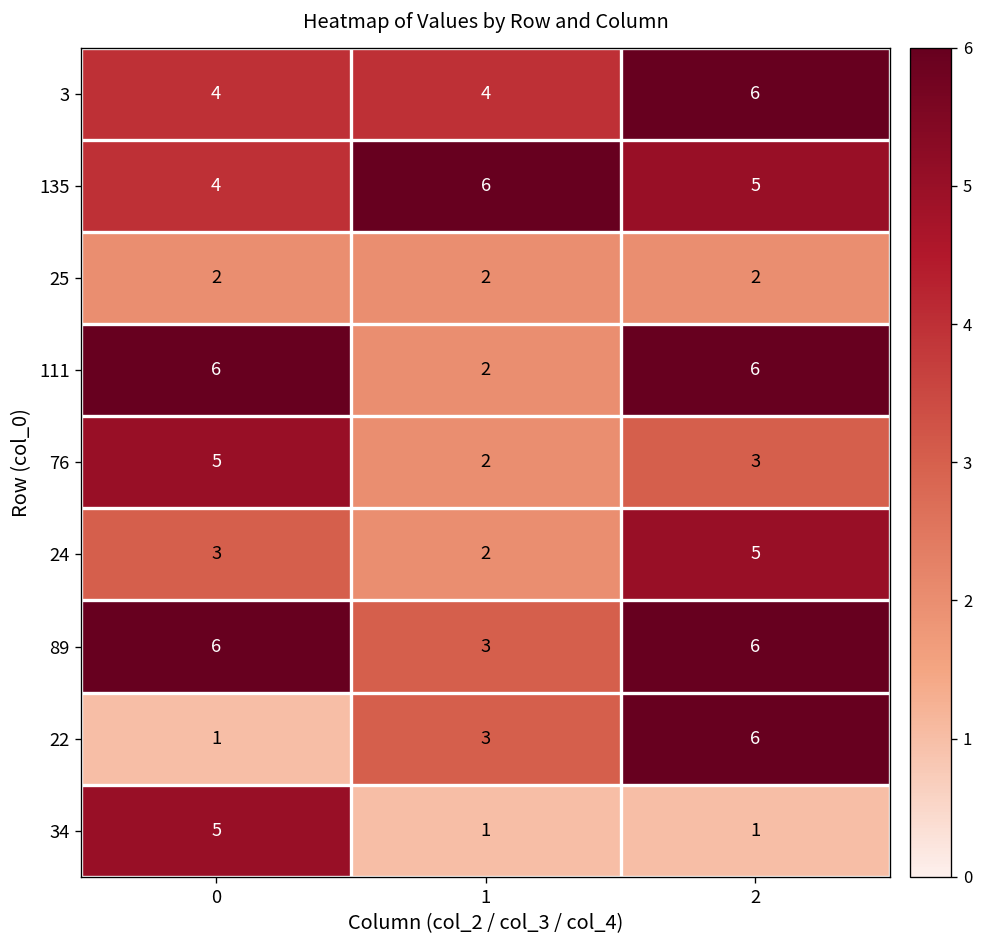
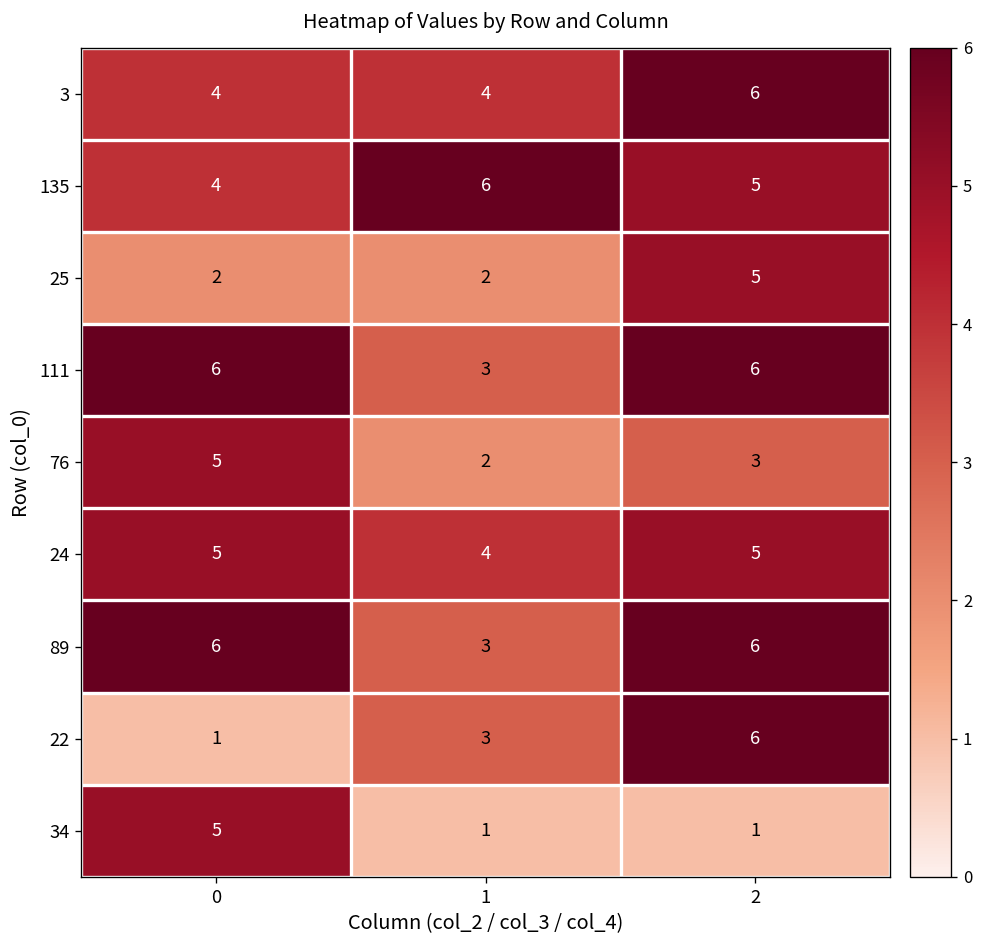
25, 2: 2 -> 5
111, 1: 2 -> 3
24, 0: 3 -> 5
24, 1: 2 -> 4
